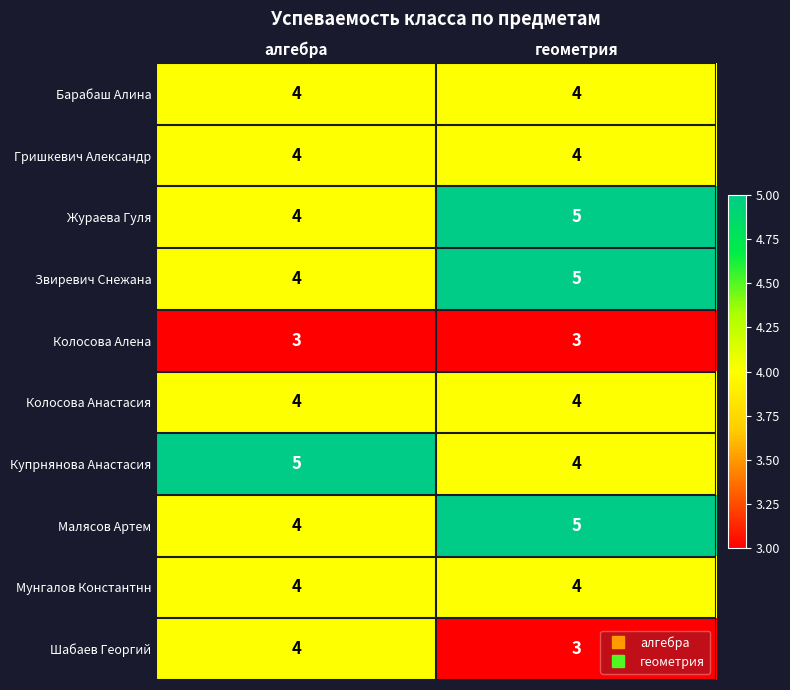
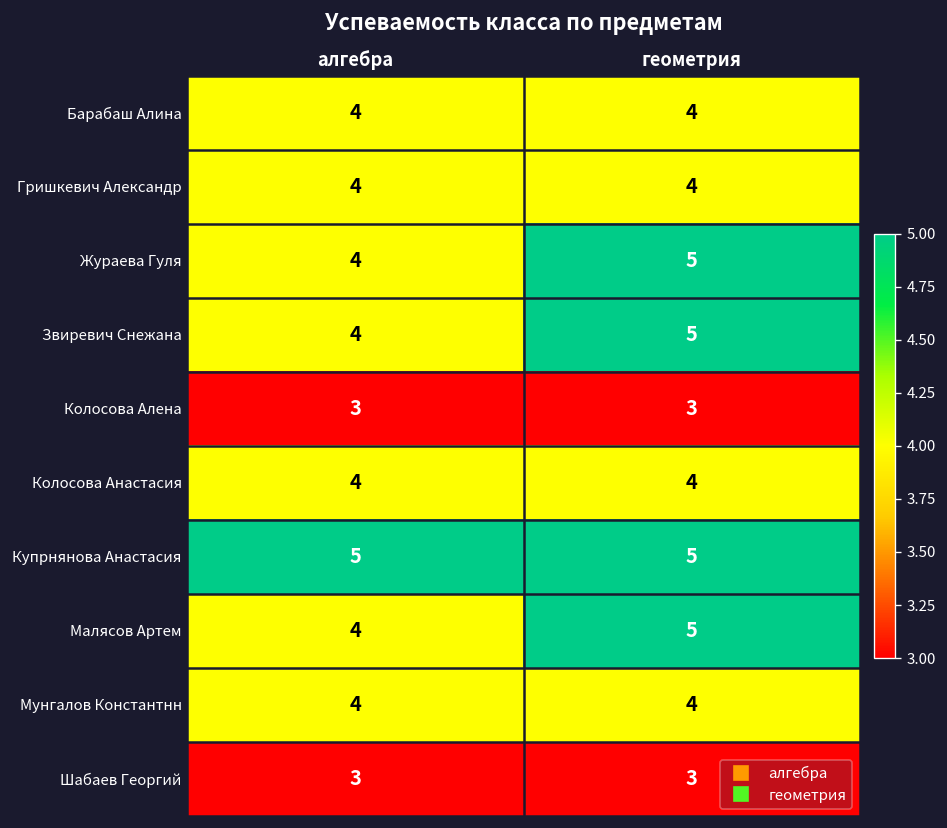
Купрнянова Анастасия, геометрия: 4 -> 5
Шабаев Георгий, алгебра: 4 -> 3
